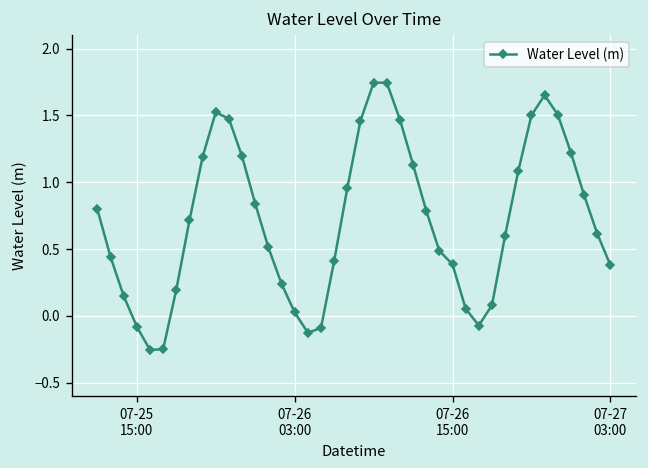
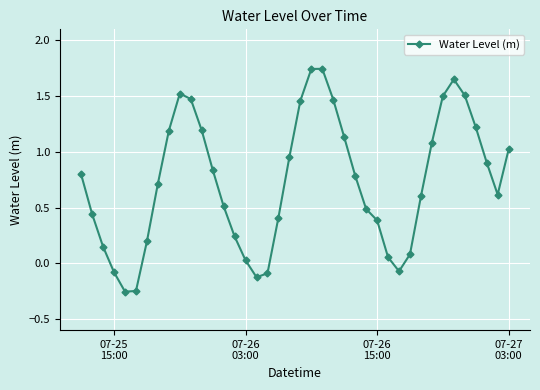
07-27 03:00: 0.38 -> 1.02
